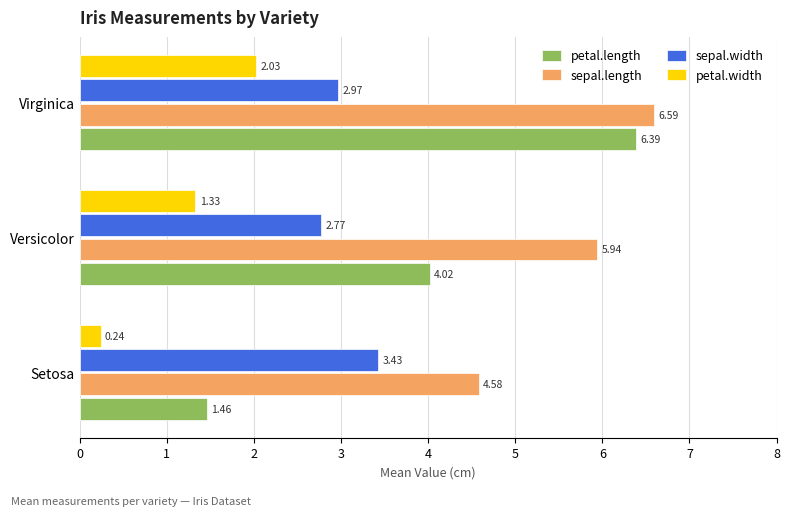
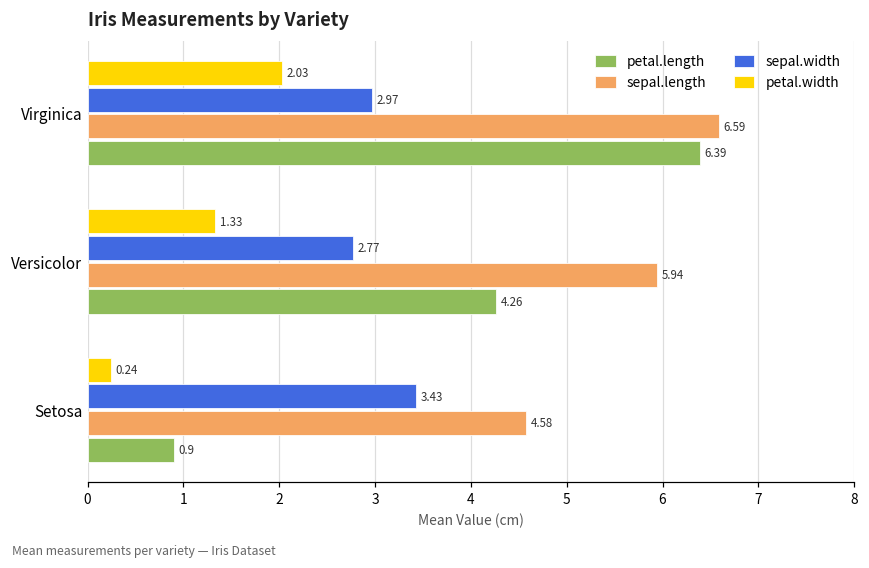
petal.length, Versicolor: 4.02 -> 4.26
petal.length, Setosa: 1.46 -> 0.9
